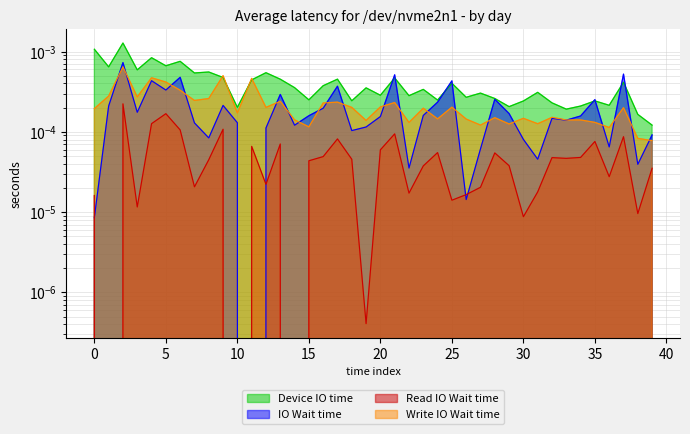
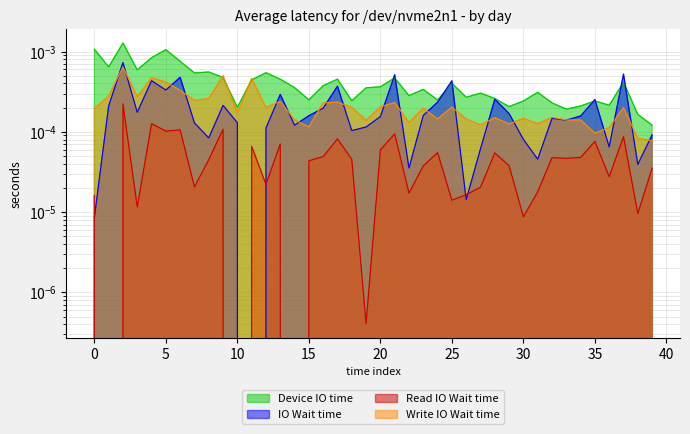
Device IO time, 5: 0.0007 -> 0.0011
Read IO Wait time, 5: 0.00017 -> 0.00010
Device IO time, 20: 0.00029 -> 0.0004
Write IO Wait time, 35: 0.00013 -> 0.00010
